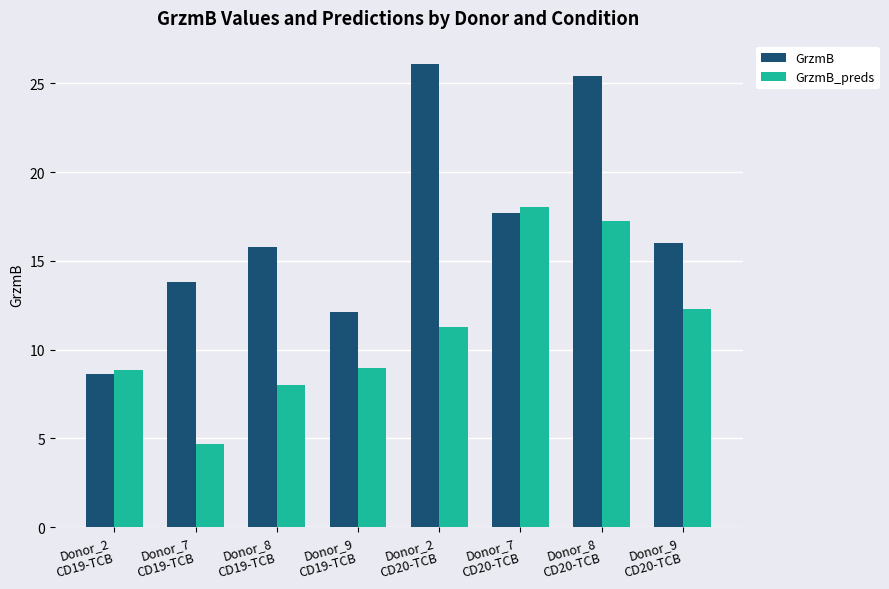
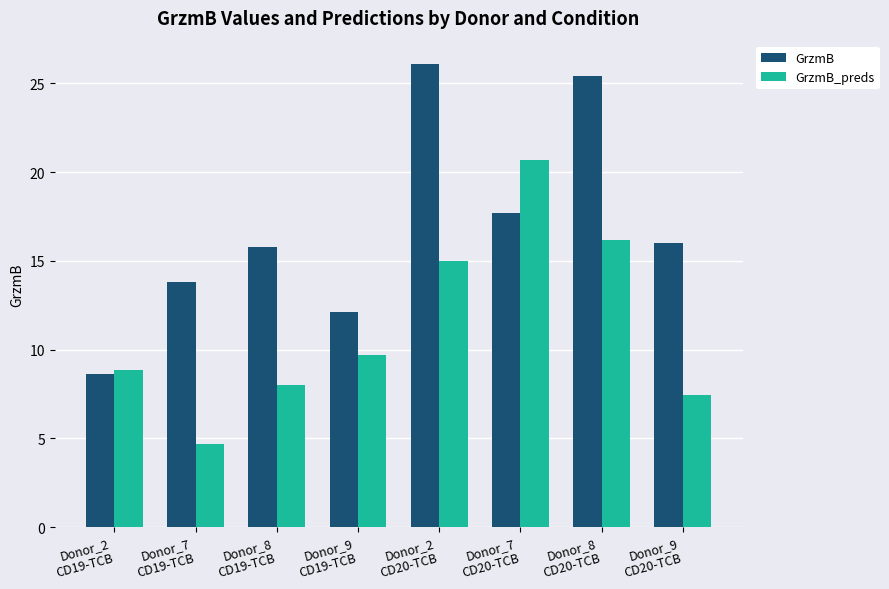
GrzmB_preds, Donor_9 CD19-TCB: 9.0 -> 9.7
GrzmB_preds, Donor_2 CD20-TCB: 11.3 -> 15.0
GrzmB_preds, Donor_7 CD20-TCB: 18.0 -> 20.7
GrzmB_preds, Donor_8 CD20-TCB: 17.3 -> 16.2
GrzmB_preds, Donor_9 CD20-TCB: 12.3 -> 7.5
